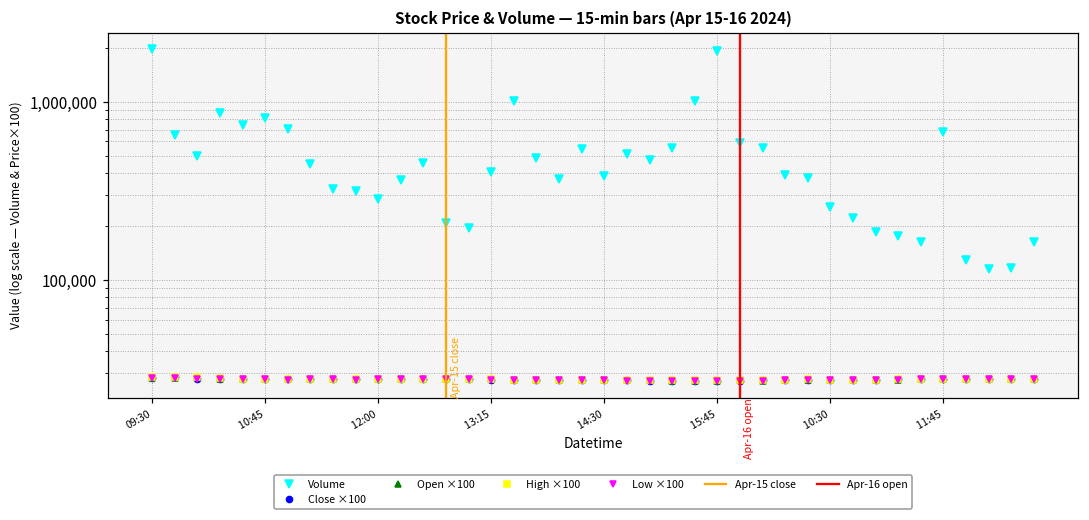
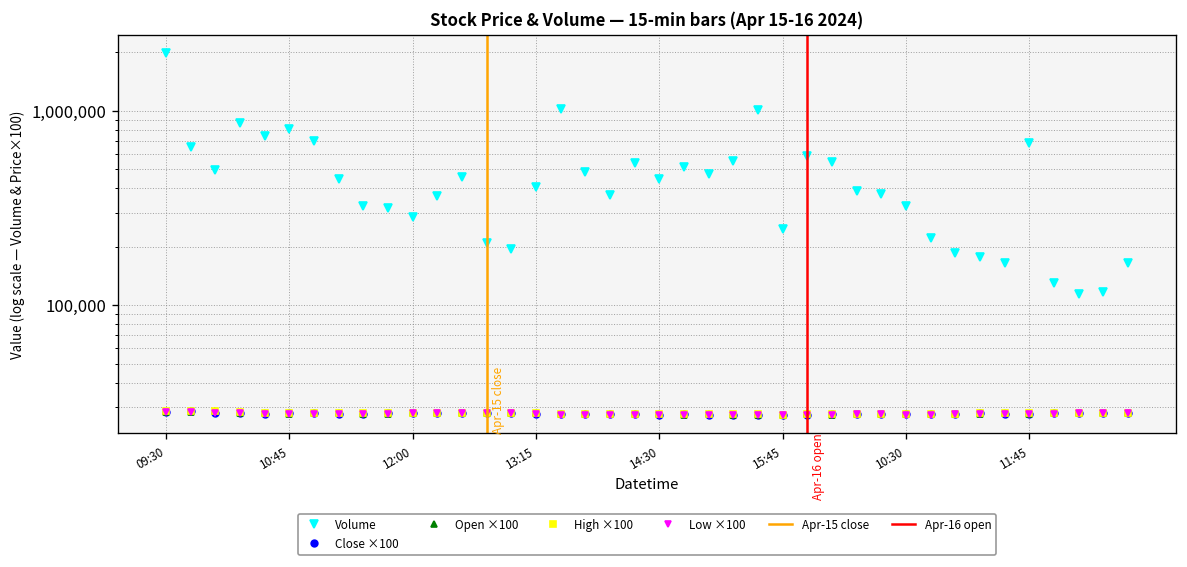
Volume, 14:30: 390,000 -> 450,000
Volume, 15:45: 1,900,000 -> 250,000
Volume, 10:30: 260,000 -> 330,000
